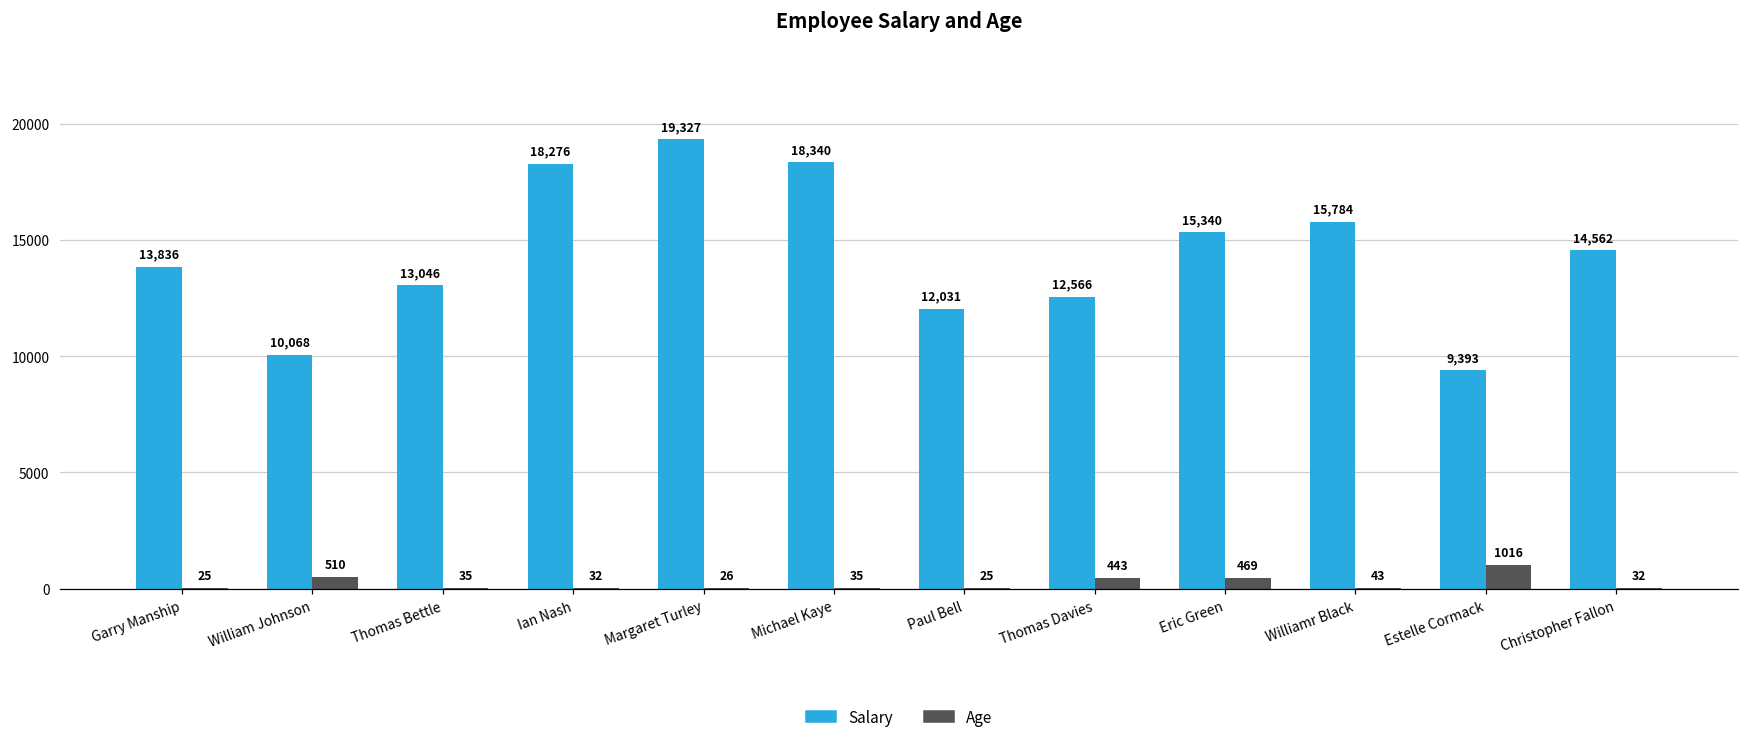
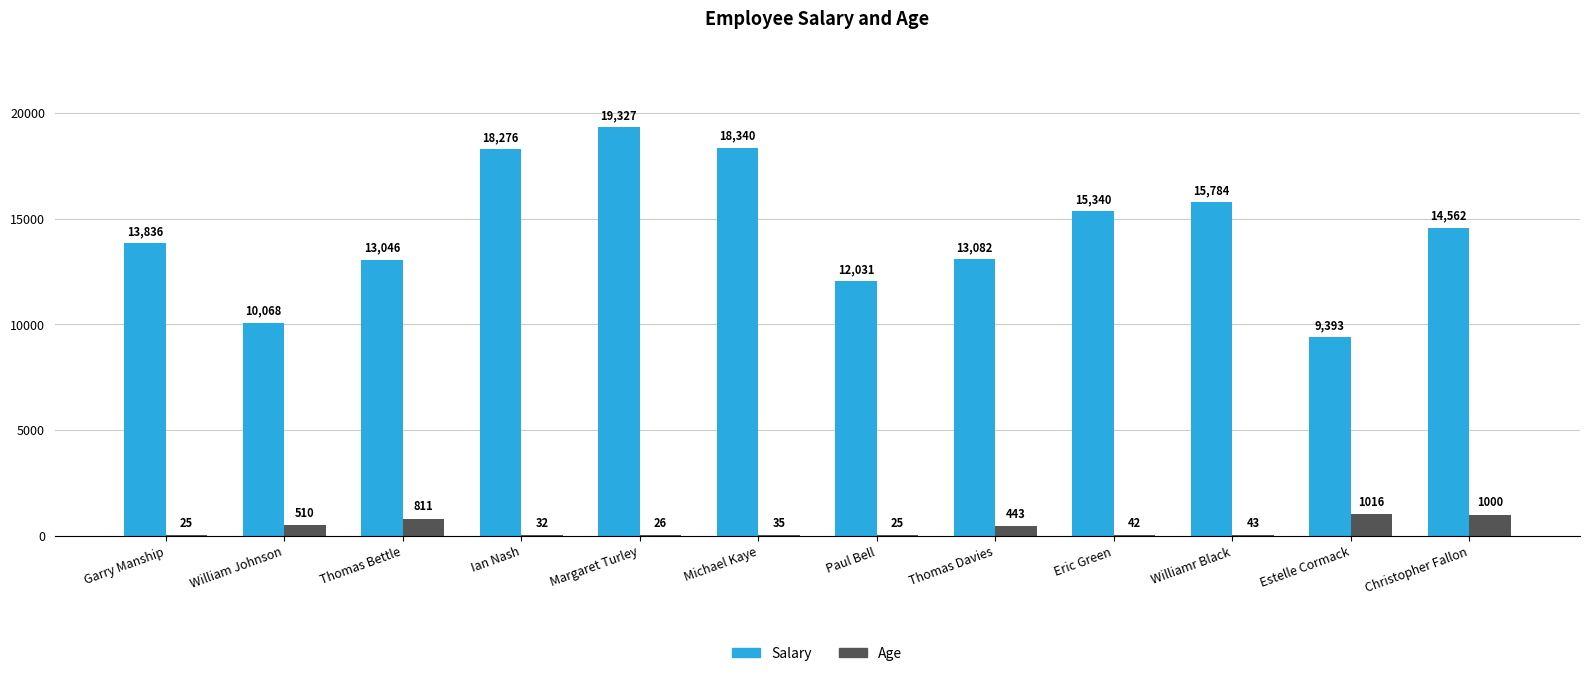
Age, Thomas Bettle: 35 -> 811
Salary, Thomas Davies: 12,566 -> 13,082
Age, Eric Green: 469 -> 42
Age, Christopher Fallon: 32 -> 1000
